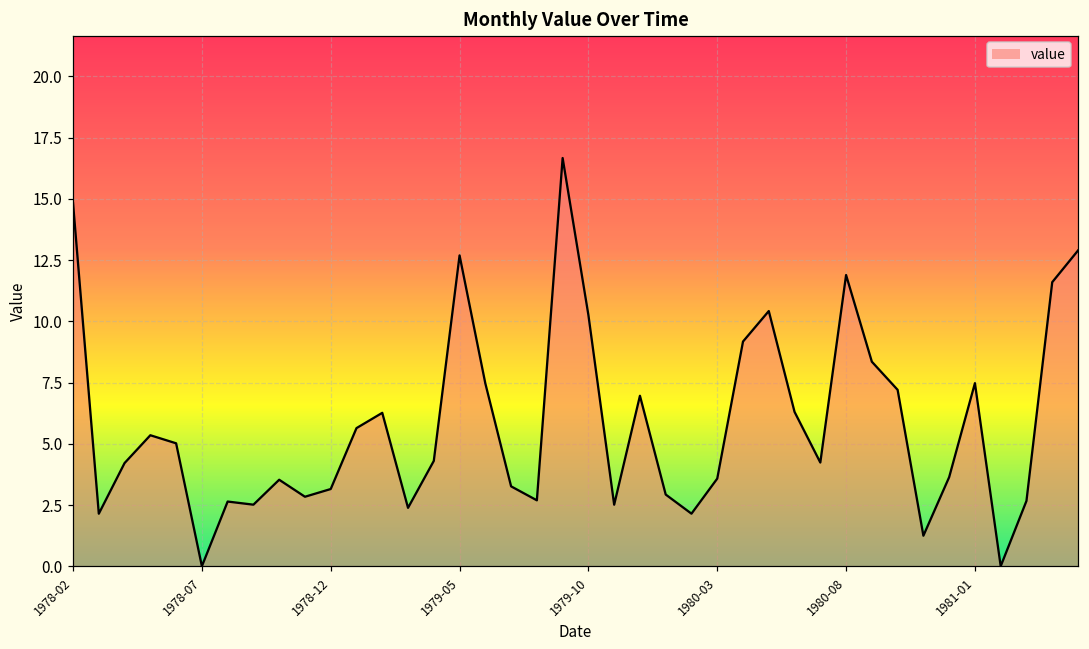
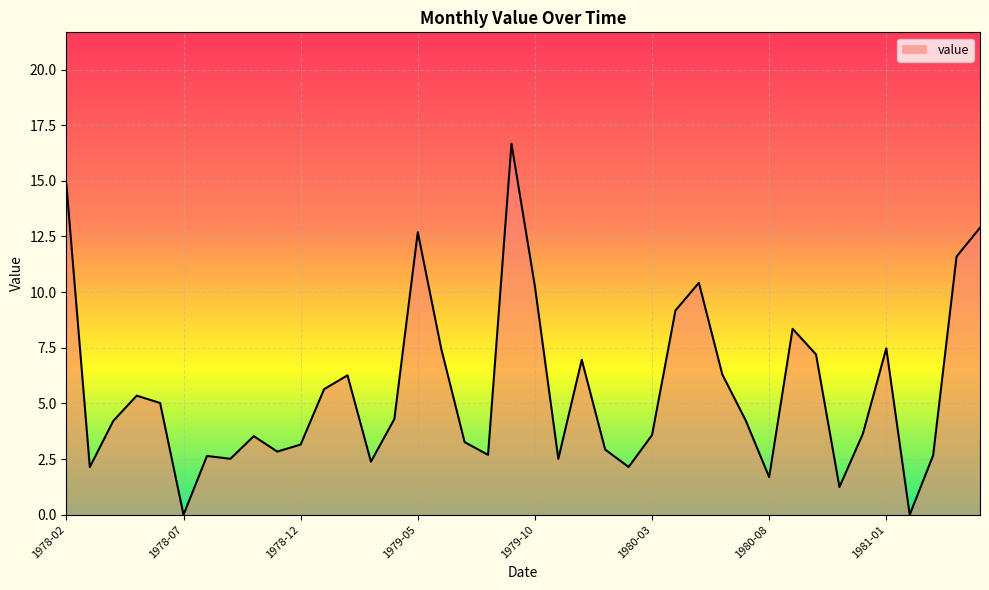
1980-08: 11.9 -> 1.7
